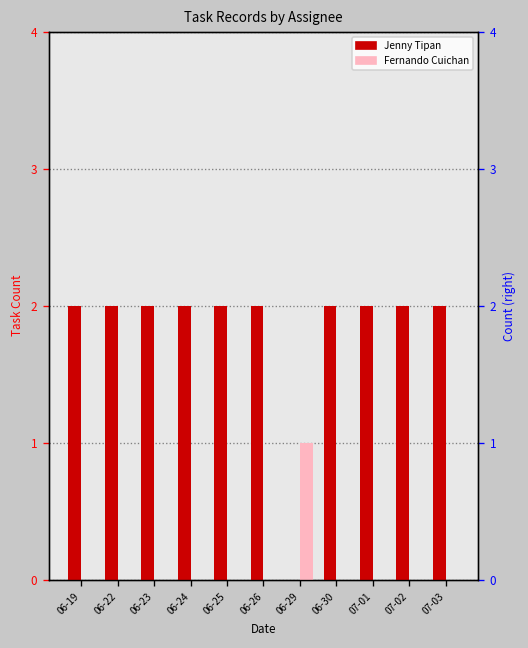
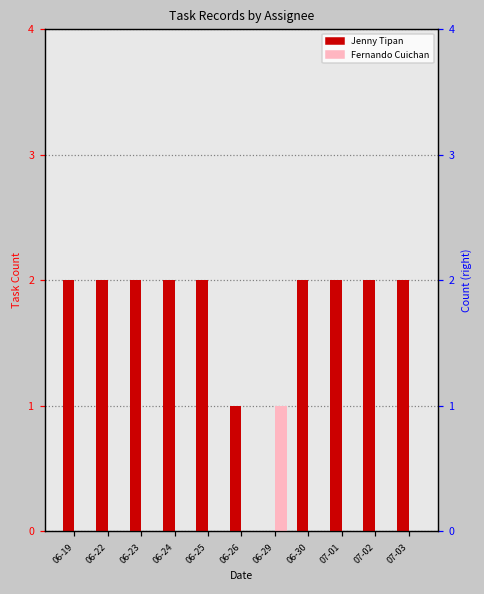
Jenny Tipan, 06-26: 2 -> 1
